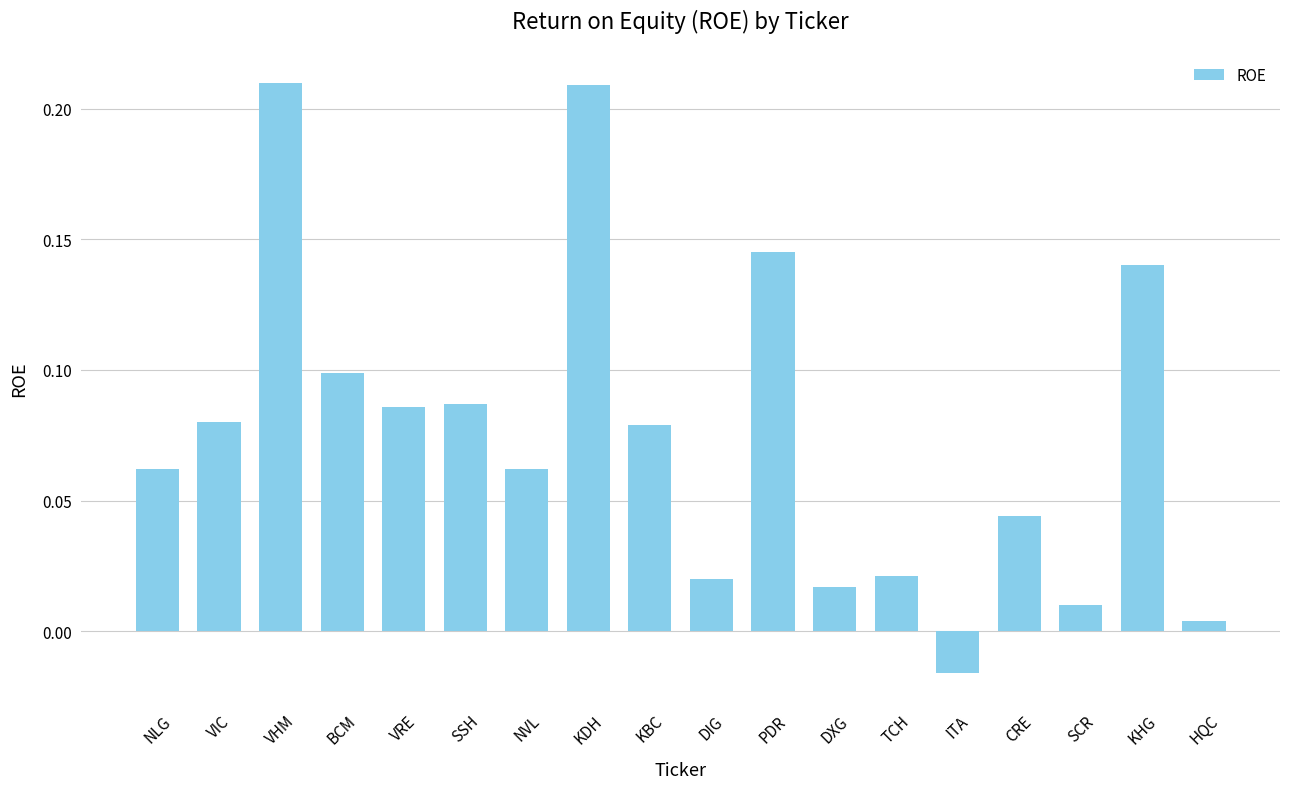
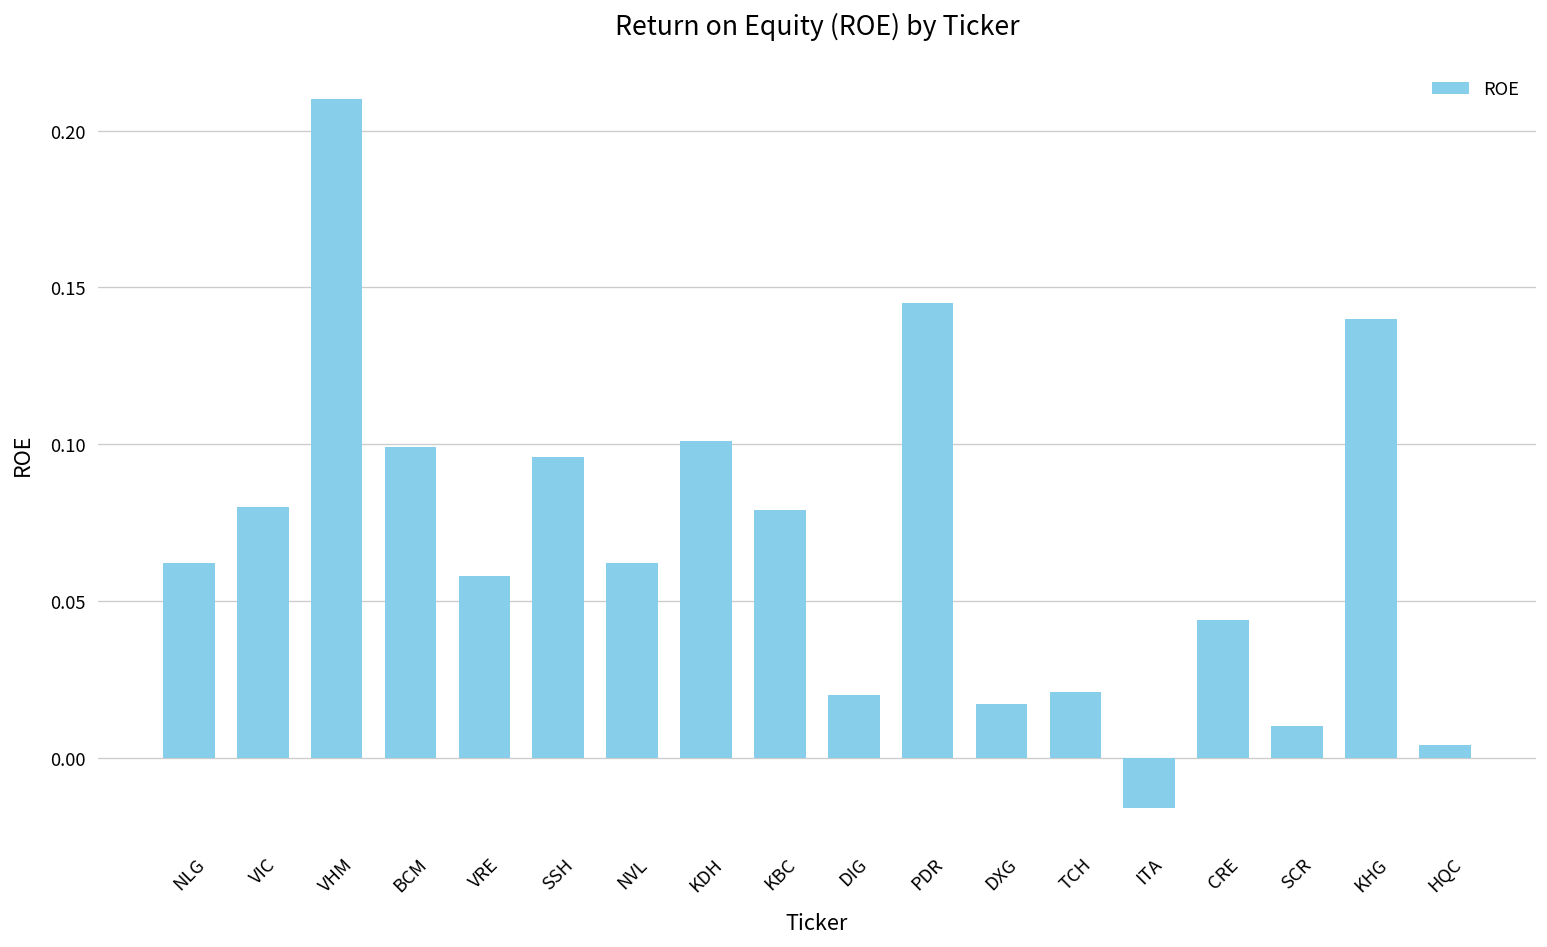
VRE: 0.086 -> 0.058
SSH: 0.087 -> 0.096
KDH: 0.209 -> 0.101
